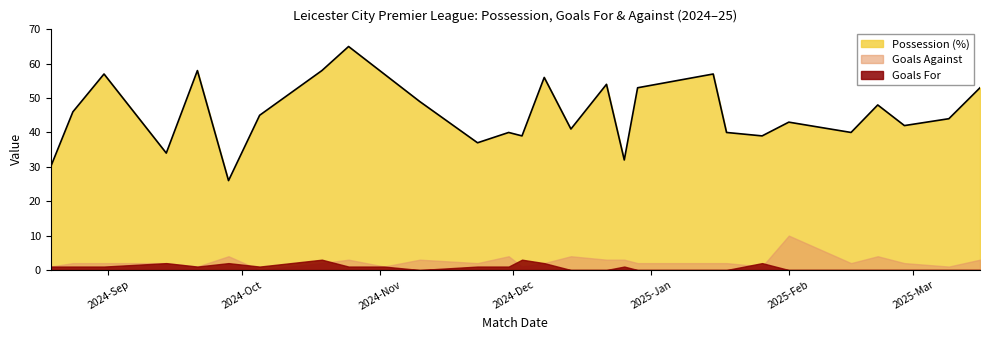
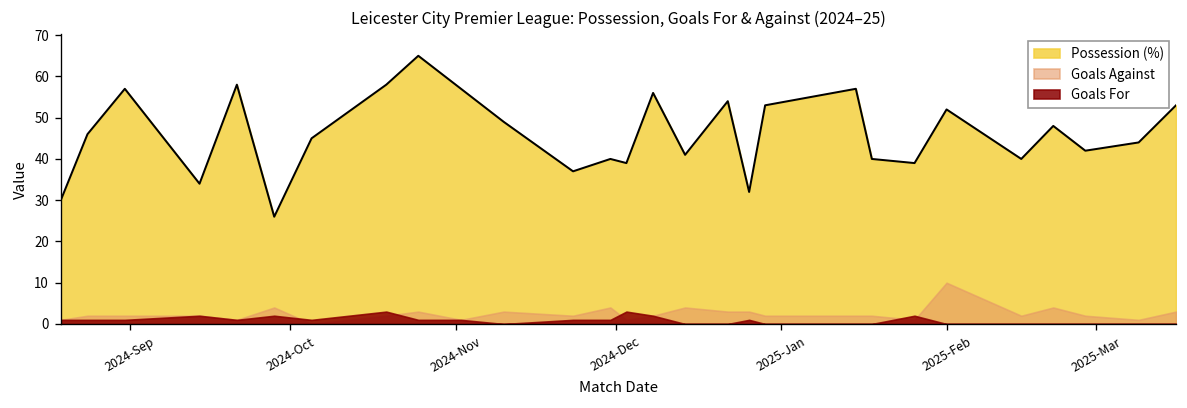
Possession (%), 2025-Feb: 43 -> 52
